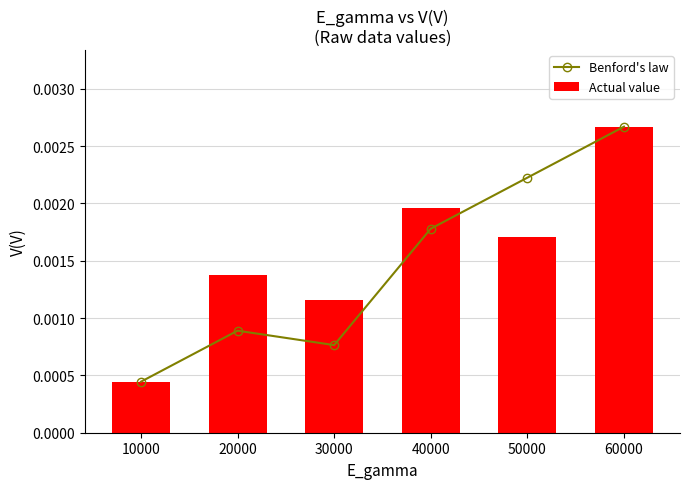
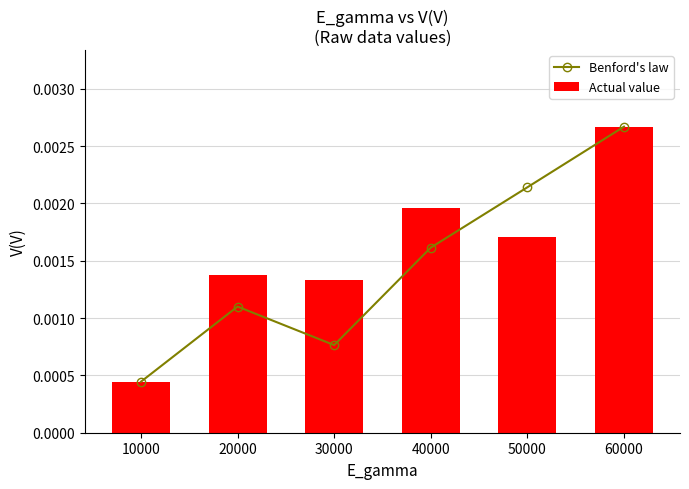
Benford's law, 20000: 0.00089 -> 0.00110
Actual value, 30000: 0.00116 -> 0.00134
Benford's law, 40000: 0.00178 -> 0.00161
Benford's law, 50000: 0.00223 -> 0.00214
